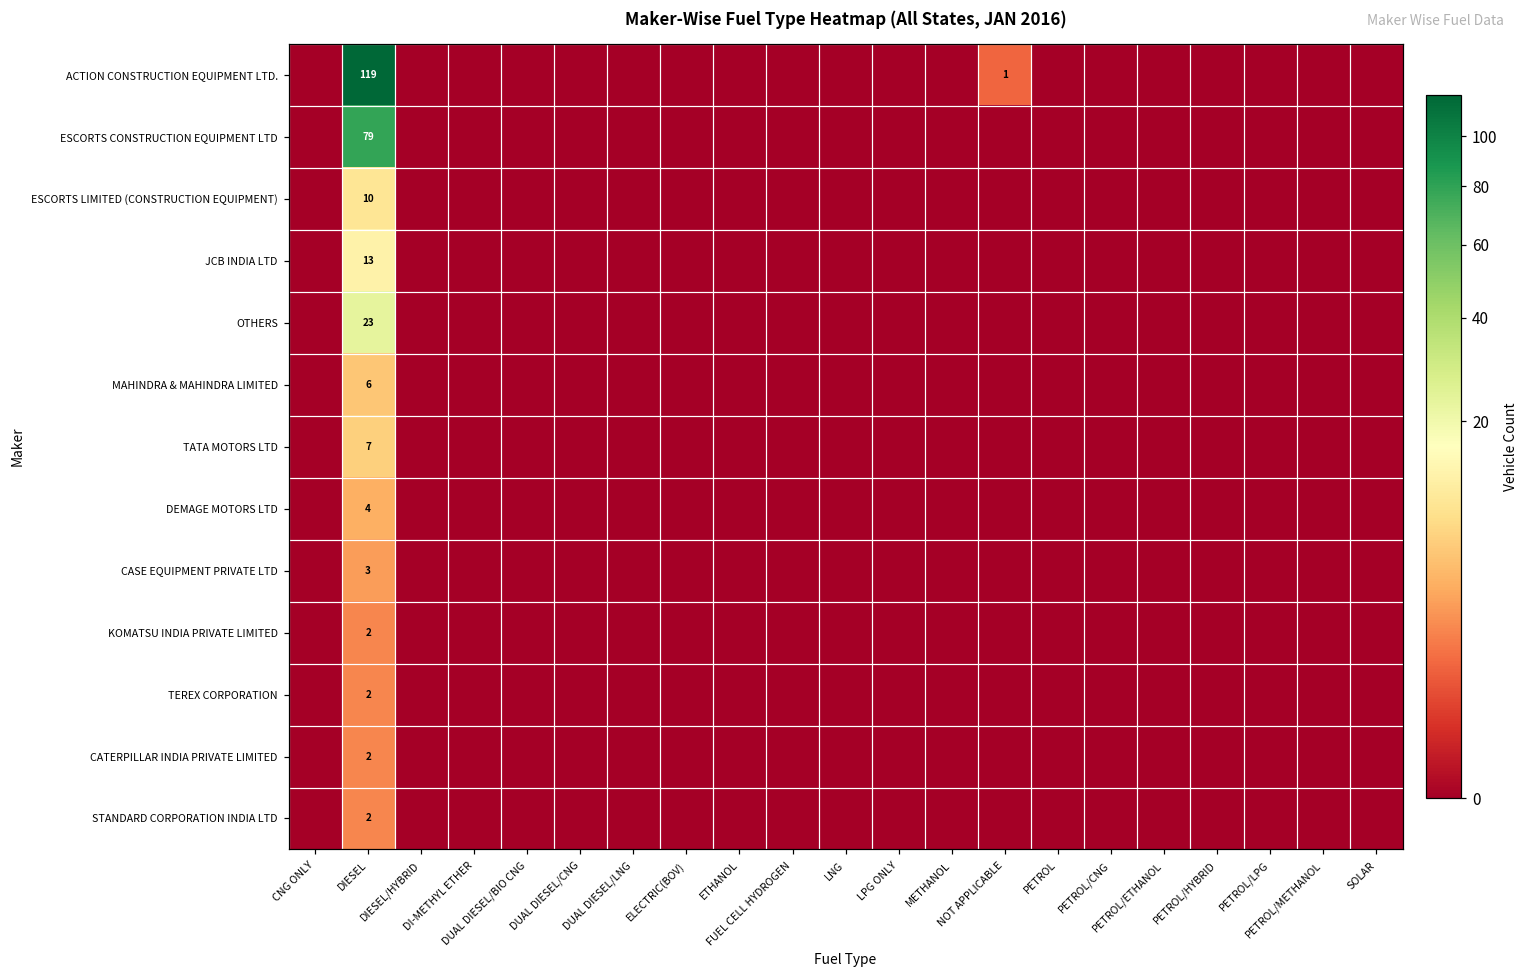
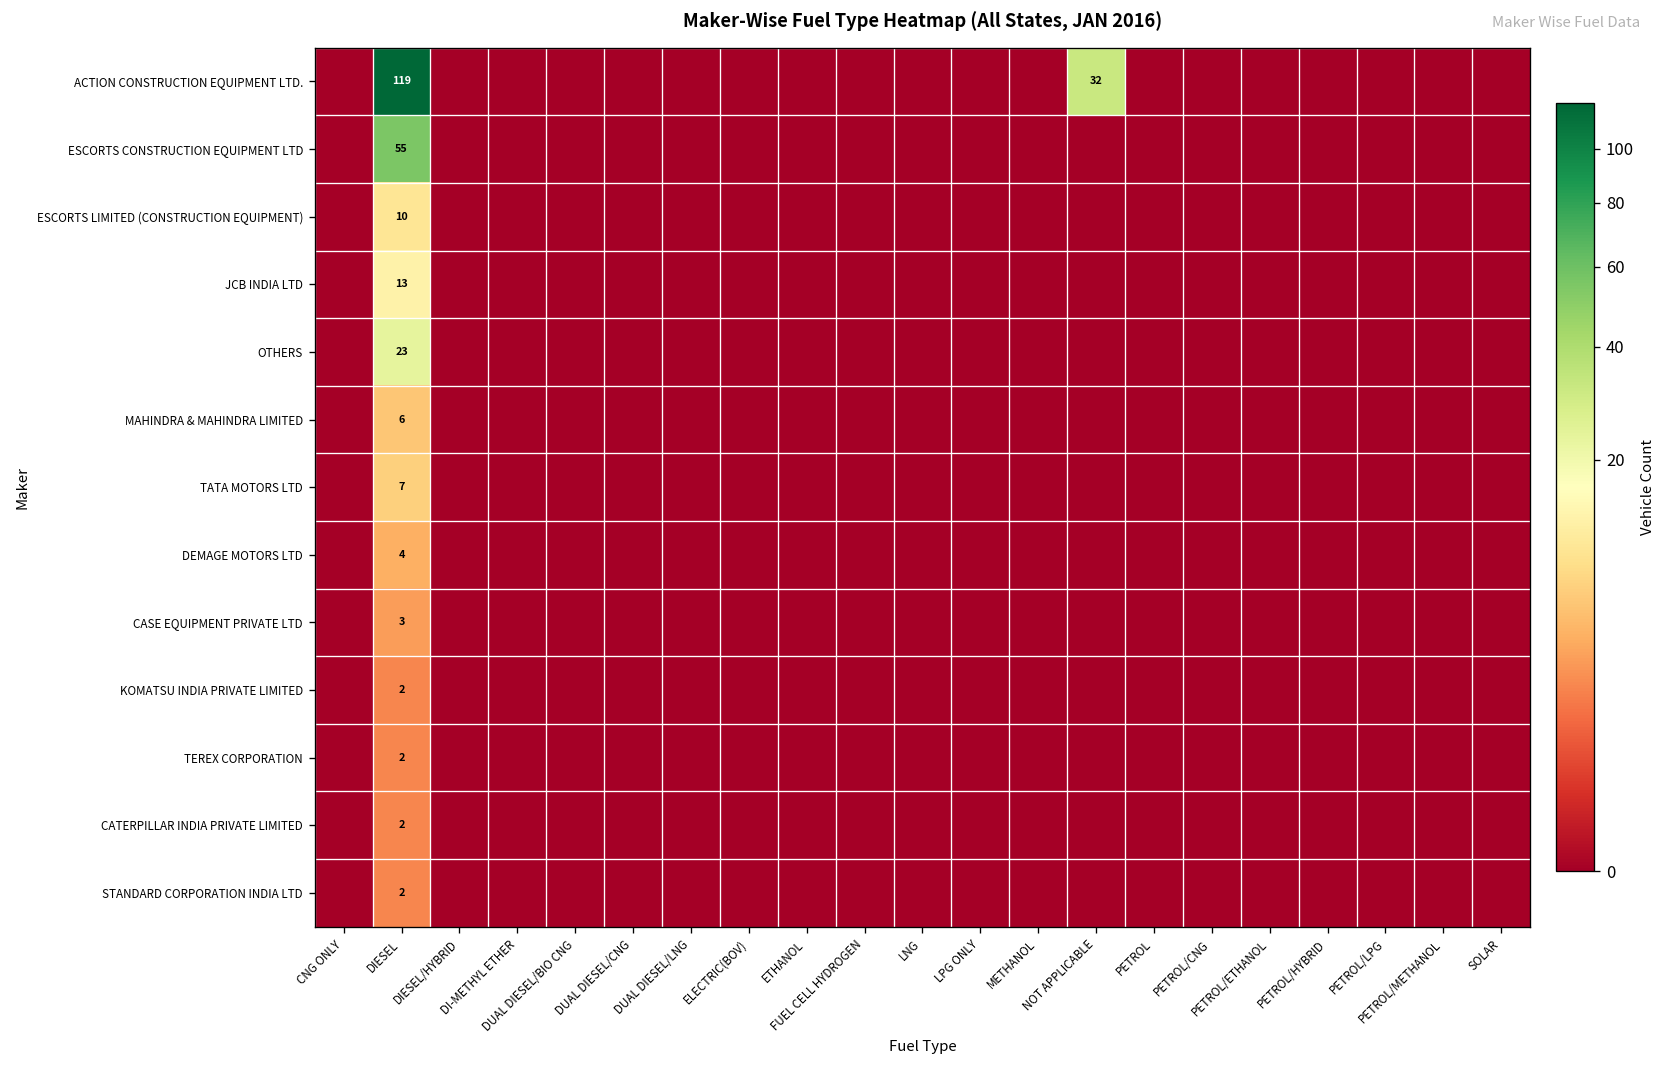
ACTION CONSTRUCTION EQUIPMENT LTD., NOT APPLICABLE: 1 -> 32
ESCORTS CONSTRUCTION EQUIPMENT LTD, DIESEL: 79 -> 55
